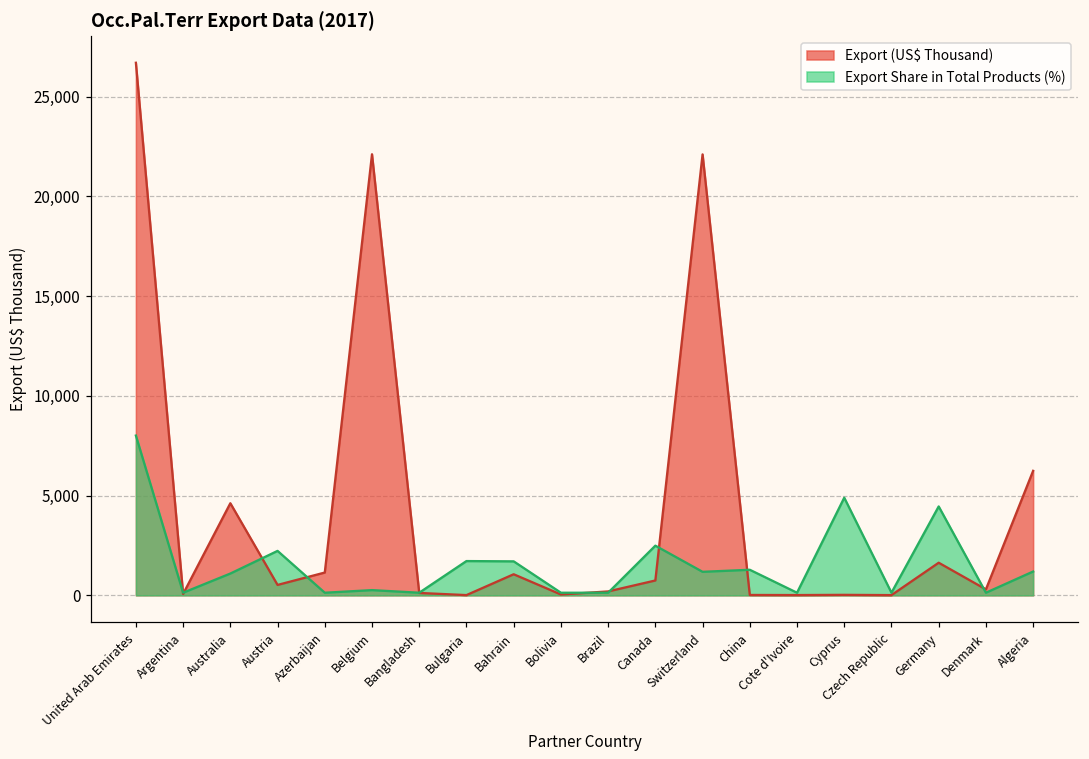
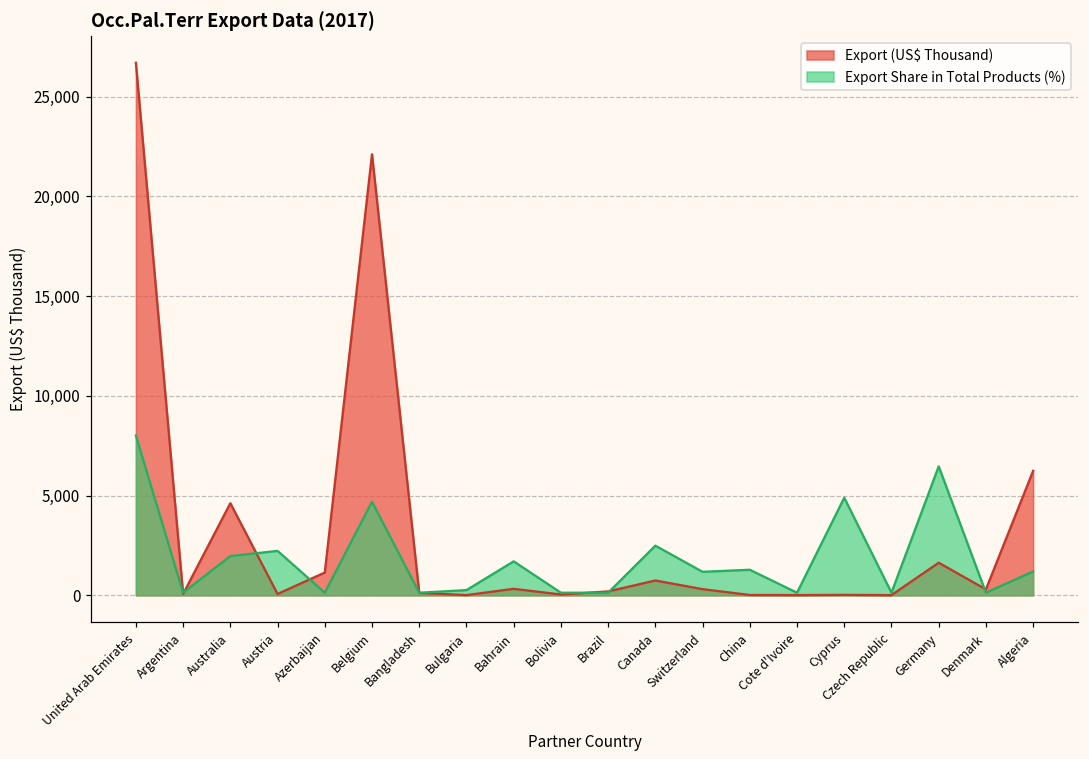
Export Share in Total Products (%), Australia: 1,100 -> 2,000
Export (US$ Thousand), Austria: 500 -> 100
Export Share in Total Products (%), Belgium: 300 -> 4,700
Export Share in Total Products (%), Bulgaria: 1,700 -> 300
Export (US$ Thousand), Bahrain: 1,100 -> 300
Export (US$ Thousand), Switzerland: 22,100 -> 300
Export Share in Total Products (%), Germany: 4,500 -> 6,500
